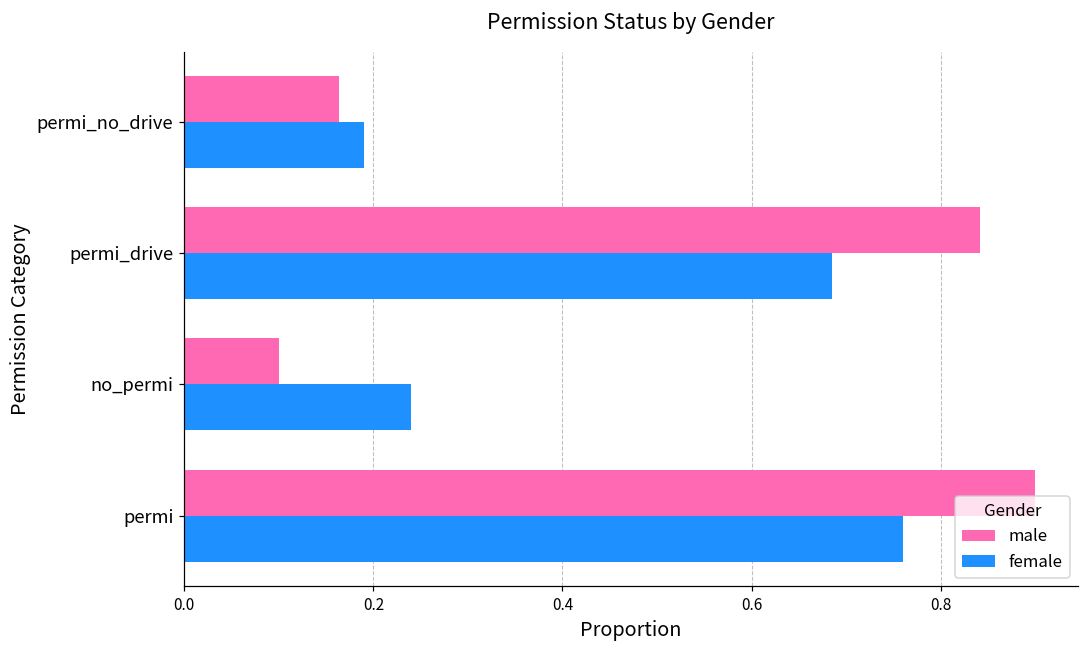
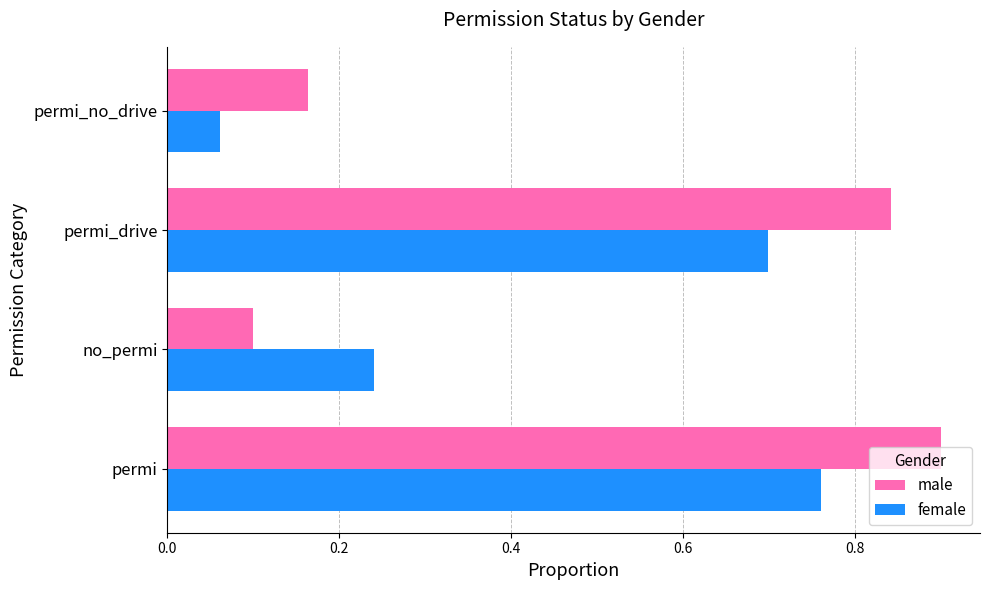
female, permi_no_drive: 0.19 -> 0.06
female, permi_drive: 0.68 -> 0.70
